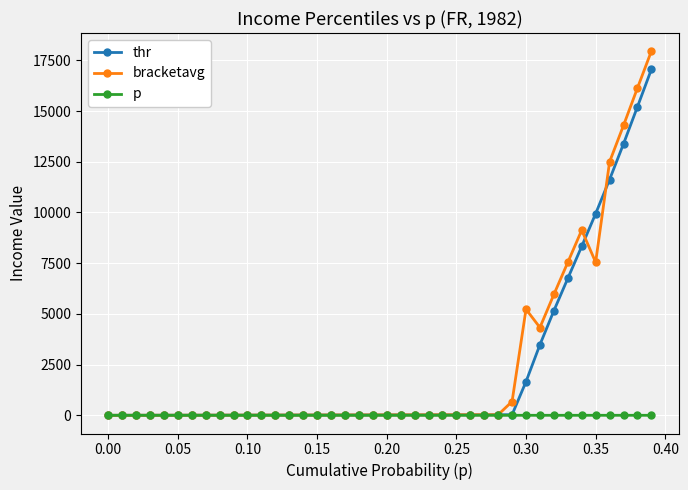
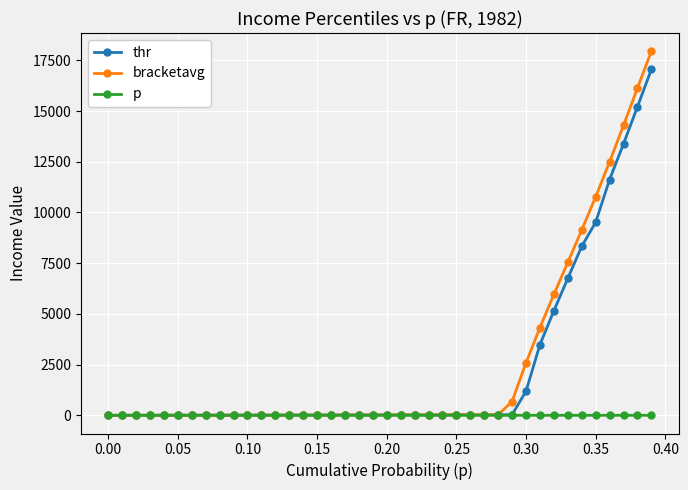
thr, 0.30: 1700 -> 1200
bracketavg, 0.30: 5200 -> 2600
thr, 0.35: 9900 -> 9500
bracketavg, 0.35: 7500 -> 10800
